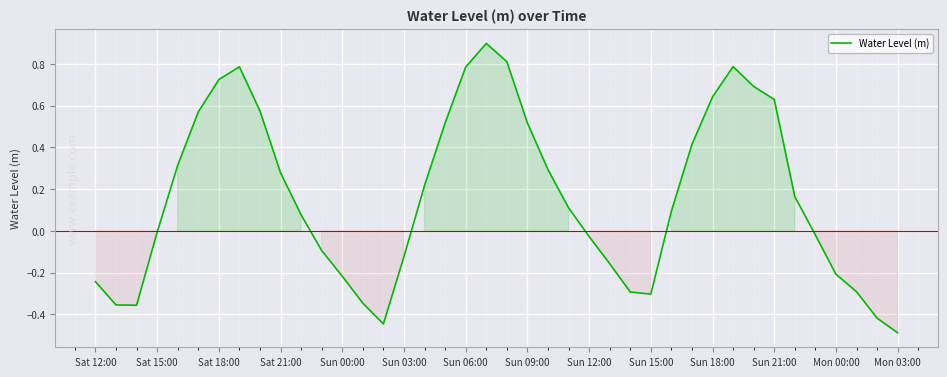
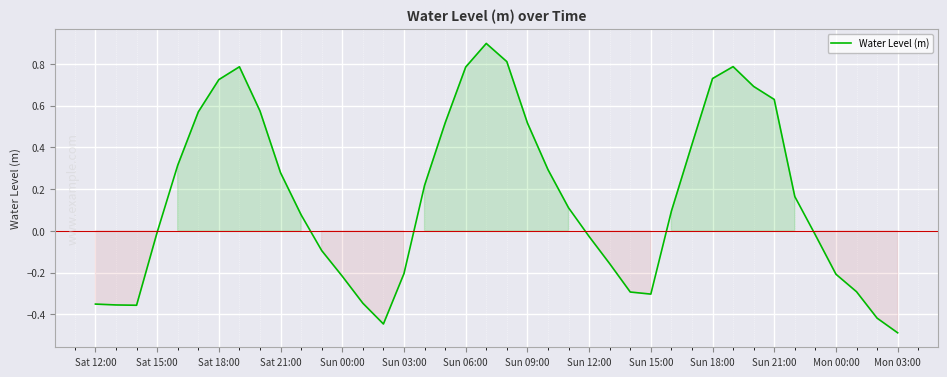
Sat 12:00: -0.24 -> -0.35
Sun 03:00: -0.12 -> -0.21
Sun 18:00: 0.64 -> 0.73
